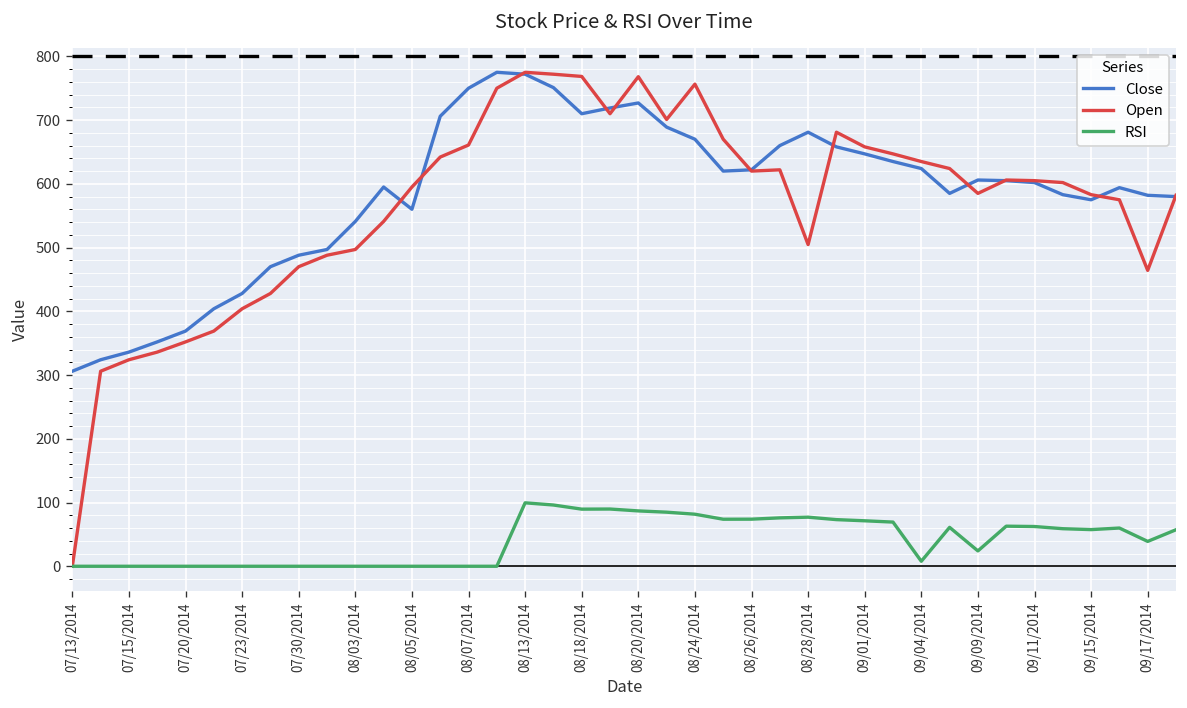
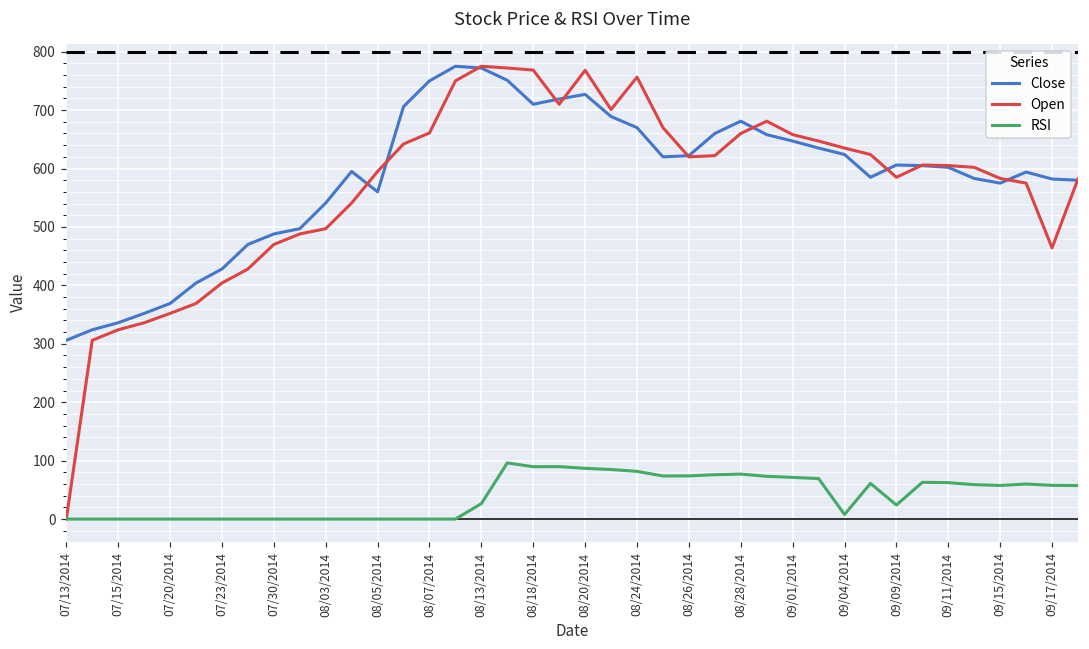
RSI, 08/13/2014: 100 -> 30
Open, 08/28/2014: 500 -> 660
RSI, 09/17/2014: 40 -> 60
